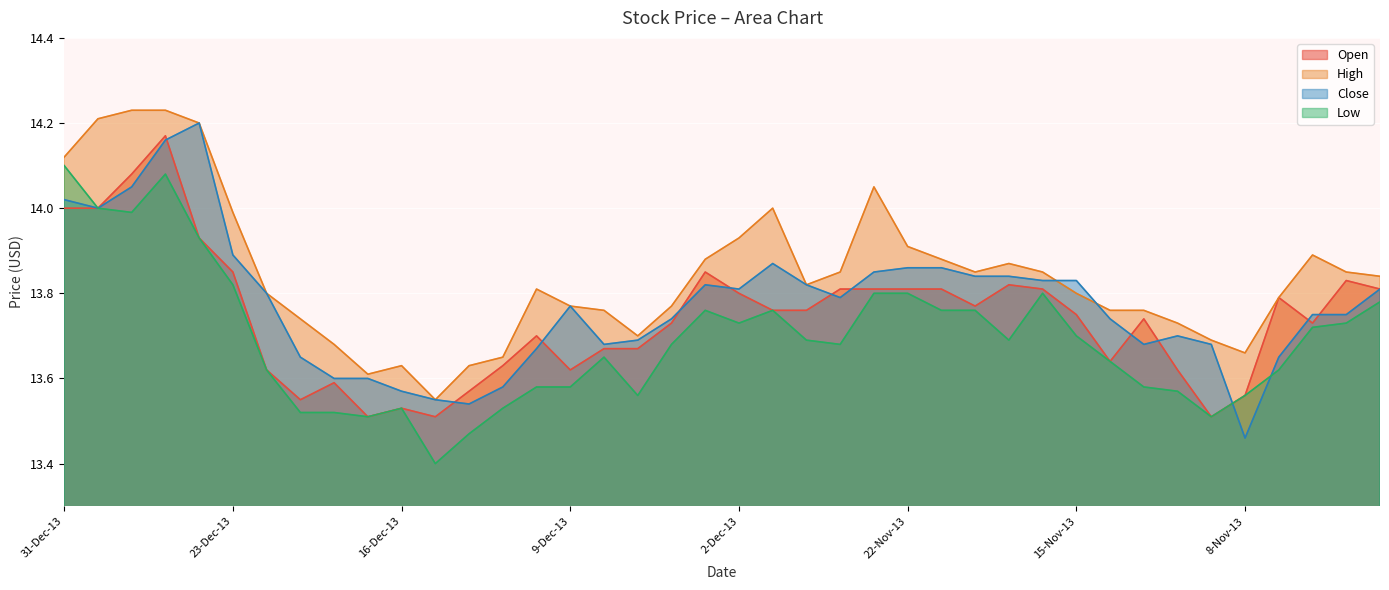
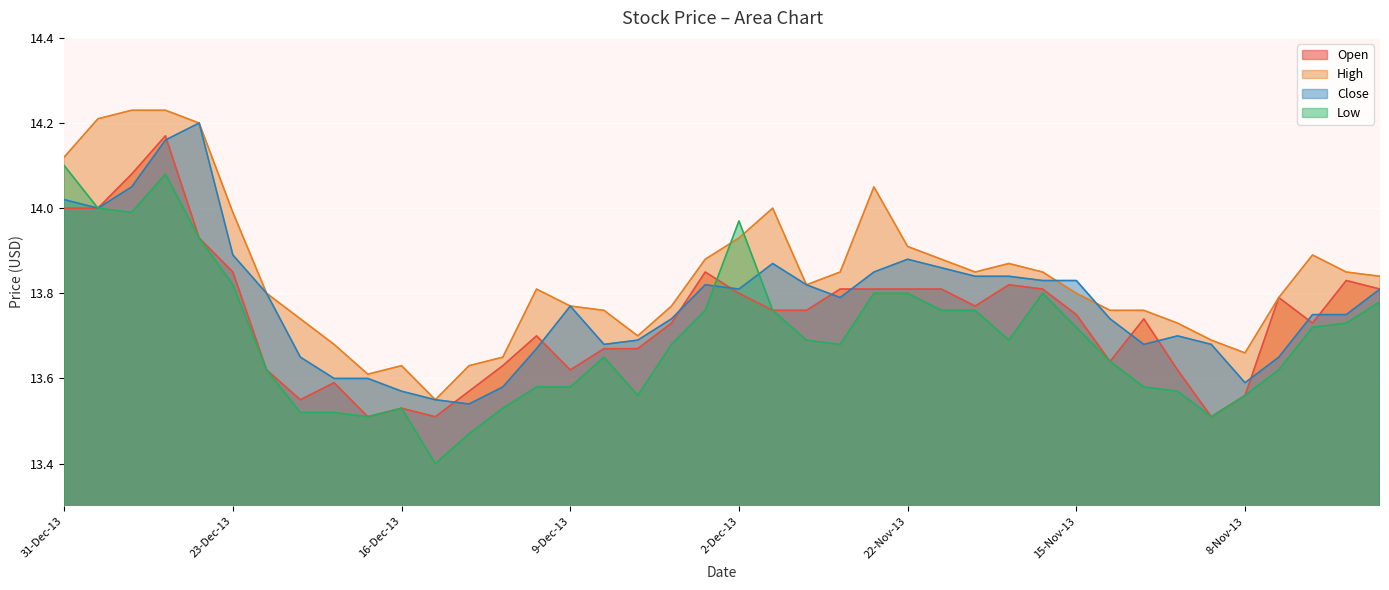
Low, 2-Dec-13: 13.73 -> 13.97
Close, 22-Nov-13: 13.86 -> 13.88
Low, 15-Nov-13: 13.70 -> 13.72
Close, 8-Nov-13: 13.46 -> 13.59
